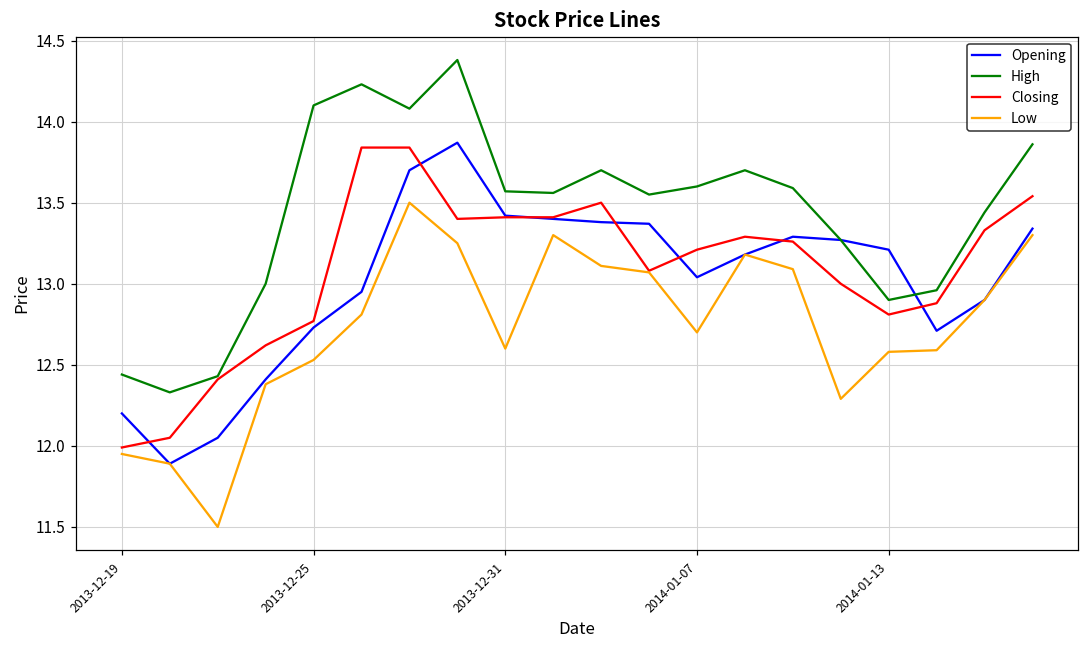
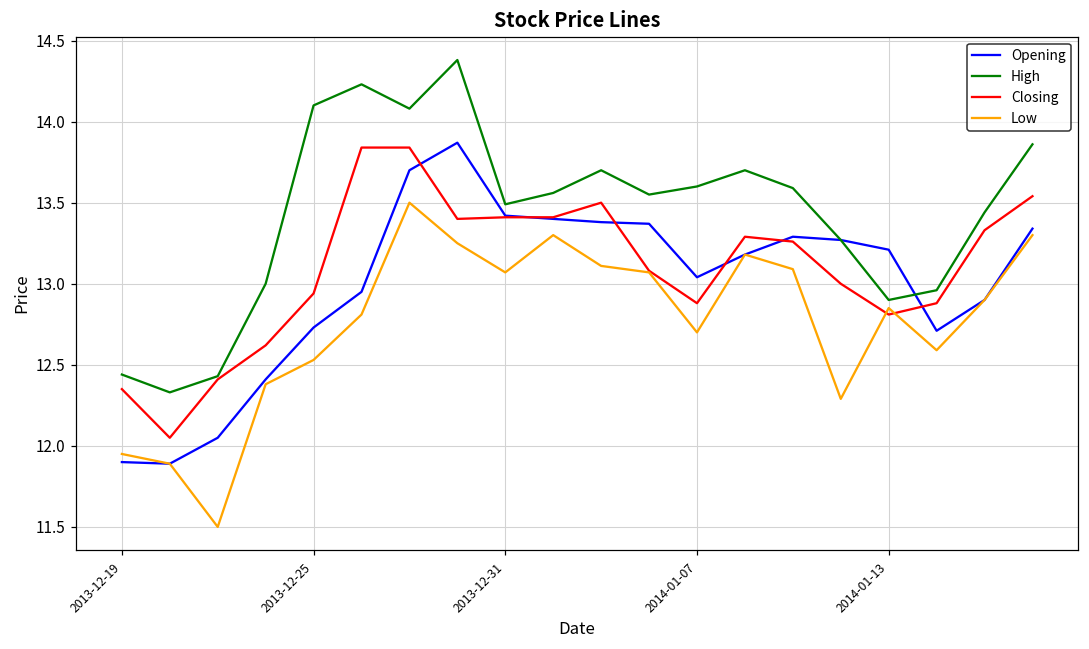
Opening, 2013-12-19: 12.2 -> 11.9
Closing, 2013-12-19: 11.99 -> 12.35
Closing, 2013-12-25: 12.77 -> 12.94
High, 2013-12-31: 13.57 -> 13.49
Low, 2013-12-31: 12.60 -> 13.07
Closing, 2014-01-07: 13.21 -> 12.88
Low, 2014-01-13: 12.58 -> 12.85
